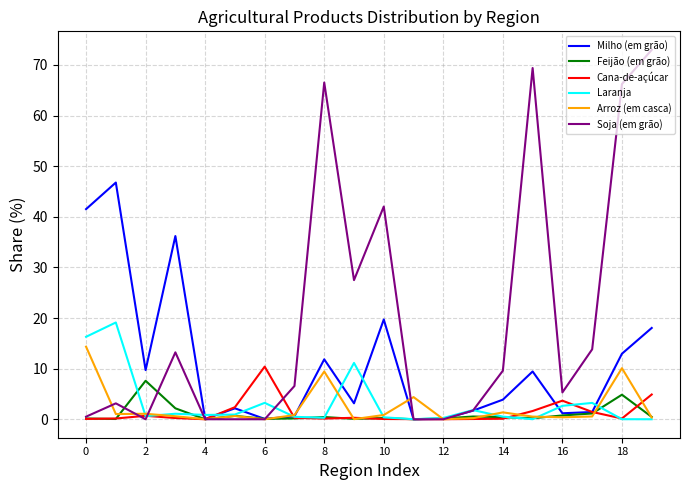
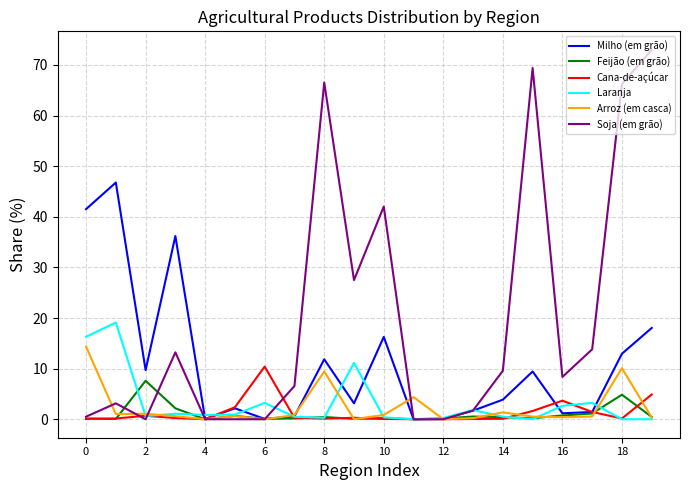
Milho (em grão), 10: 20 -> 16
Soja (em grão), 16: 5 -> 8
